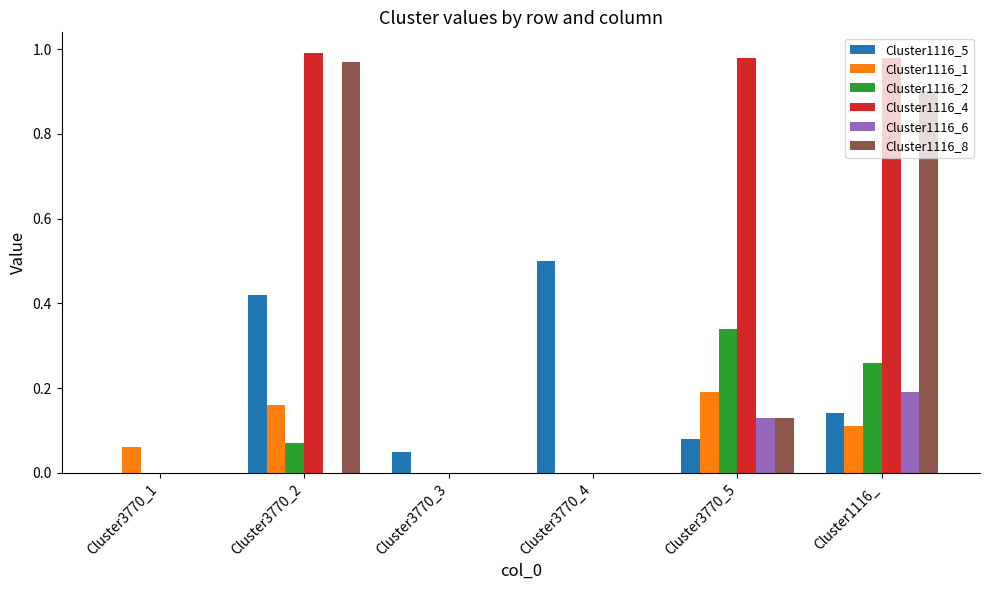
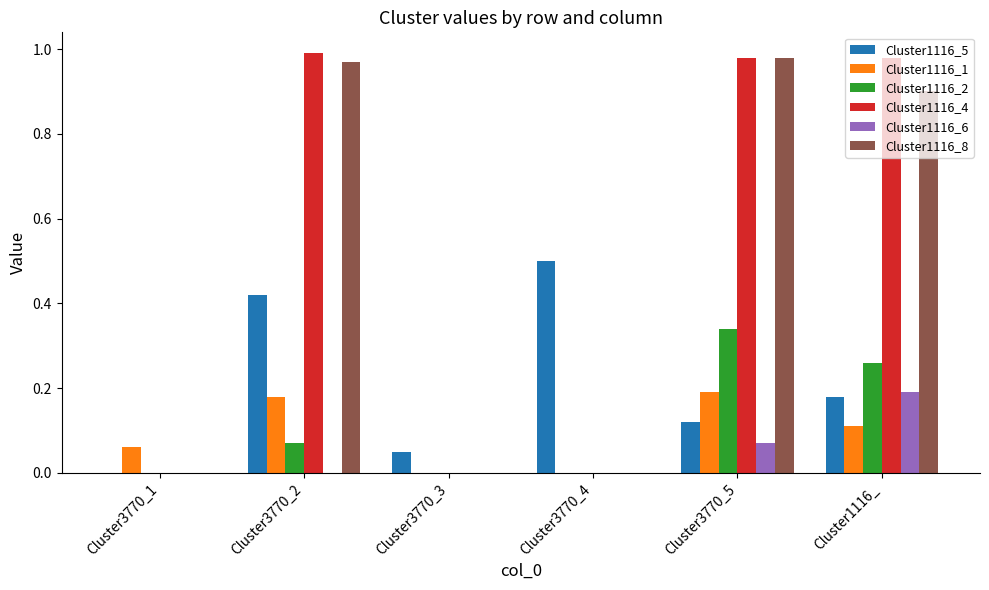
Cluster1116_1, Cluster3770_2: 0.16 -> 0.18
Cluster1116_5, Cluster3770_5: 0.08 -> 0.12
Cluster1116_6, Cluster3770_5: 0.13 -> 0.07
Cluster1116_8, Cluster3770_5: 0.13 -> 0.98
Cluster1116_5, Cluster1116_: 0.14 -> 0.18
